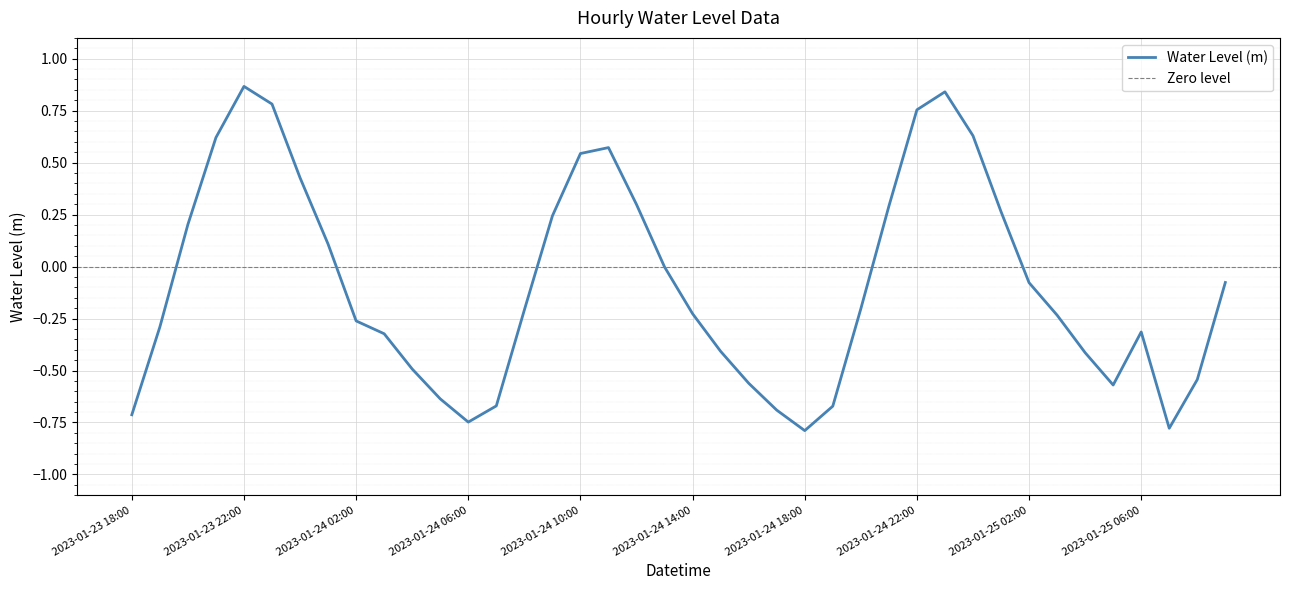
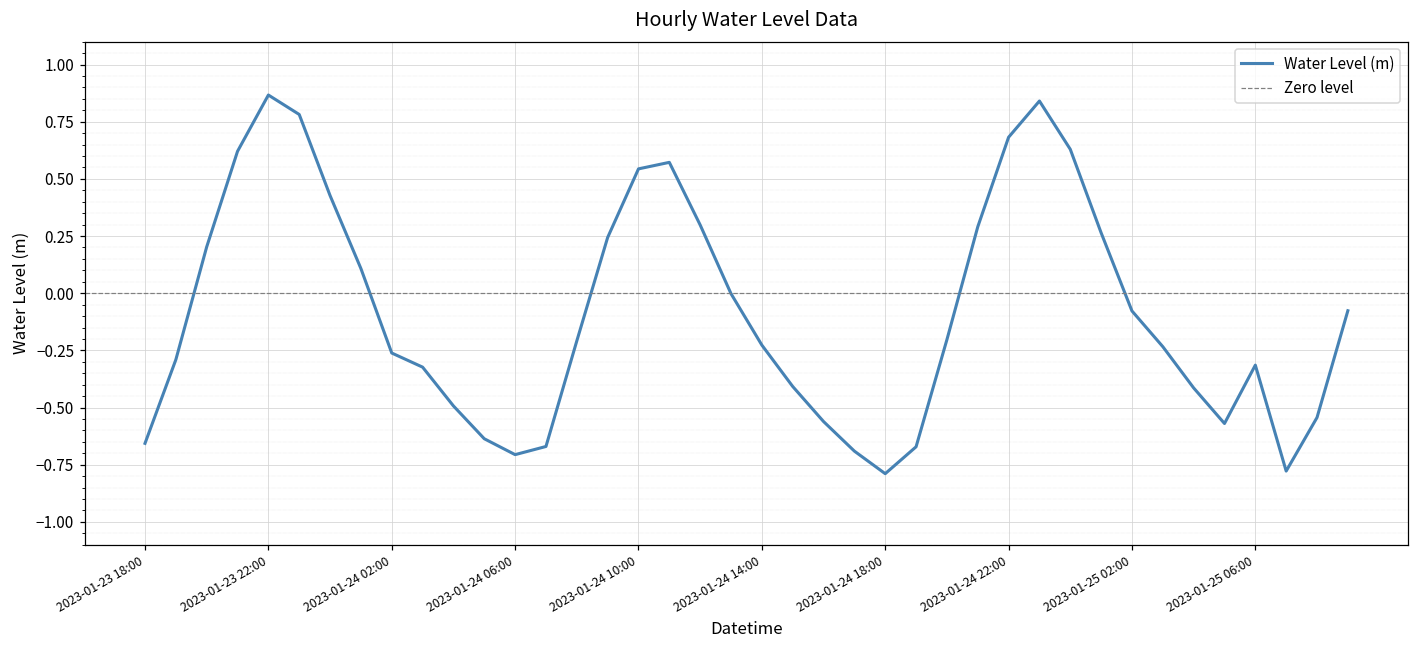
2023-01-23 18:00: -0.71 -> -0.66
2023-01-24 06:00: -0.75 -> -0.71
2023-01-24 22:00: 0.75 -> 0.68
